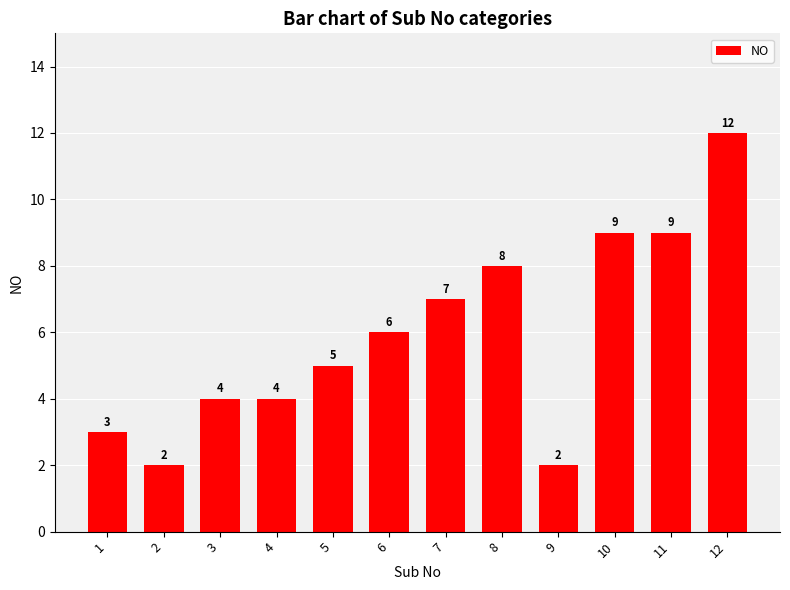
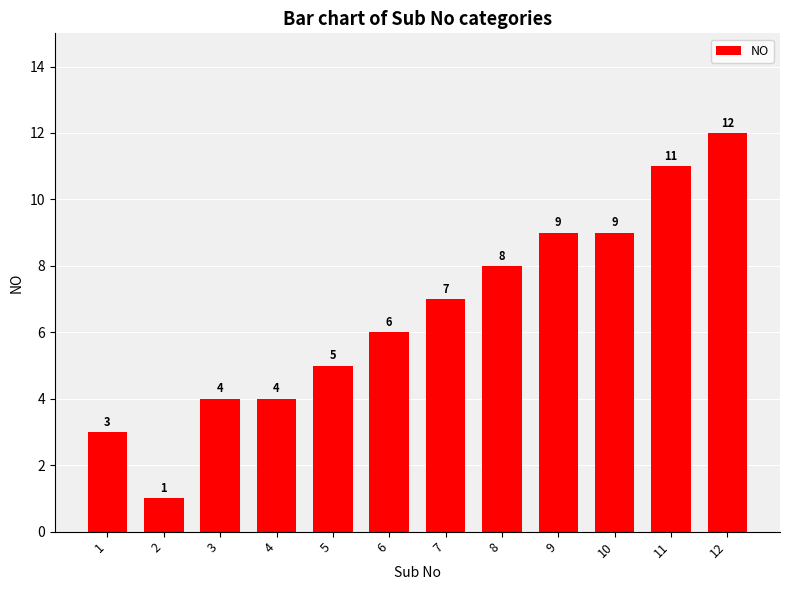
2: 2 -> 1
9: 2 -> 9
11: 9 -> 11
